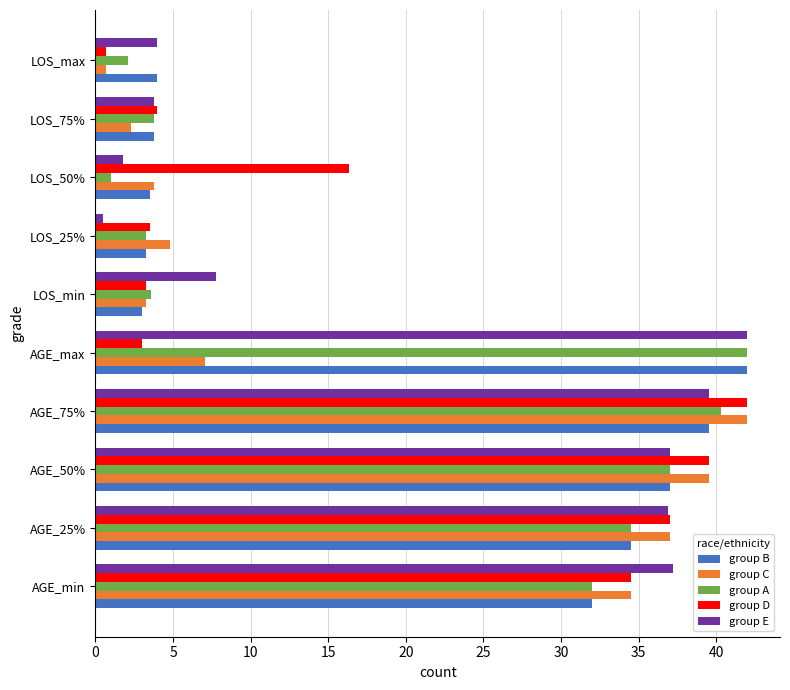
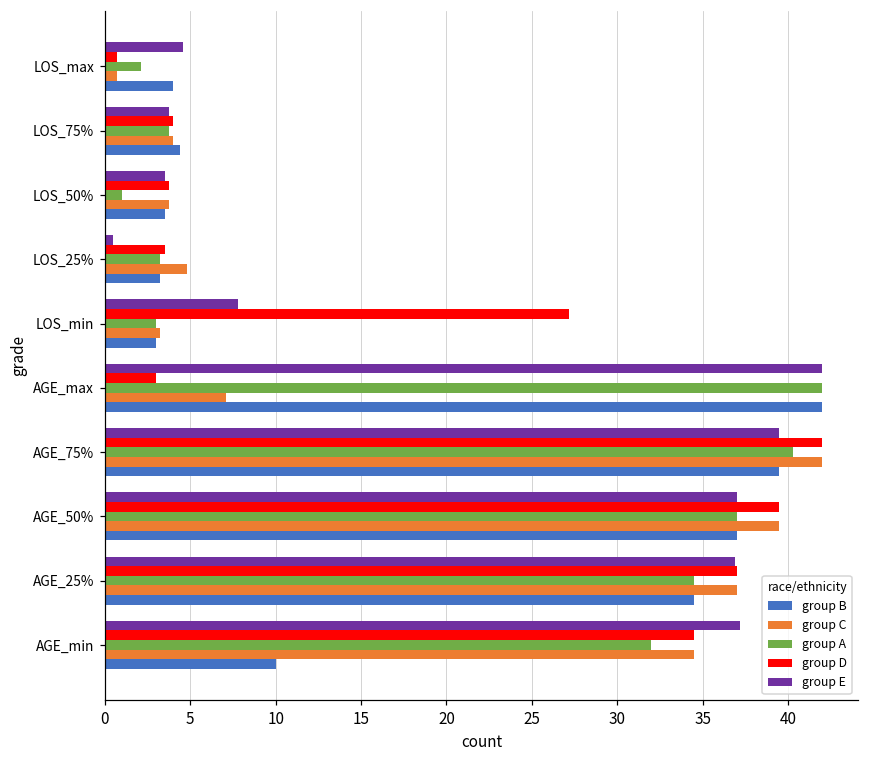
group E, LOS_max: 4.0 -> 4.6
group C, LOS_75%: 2.3 -> 4.0
group B, LOS_75%: 3.8 -> 4.4
group E, LOS_50%: 1.8 -> 3.5
group D, LOS_50%: 16.3 -> 3.8
group D, LOS_min: 3.3 -> 27.2
group A, LOS_min: 3.6 -> 3.0
group B, AGE_min: 32 -> 10
